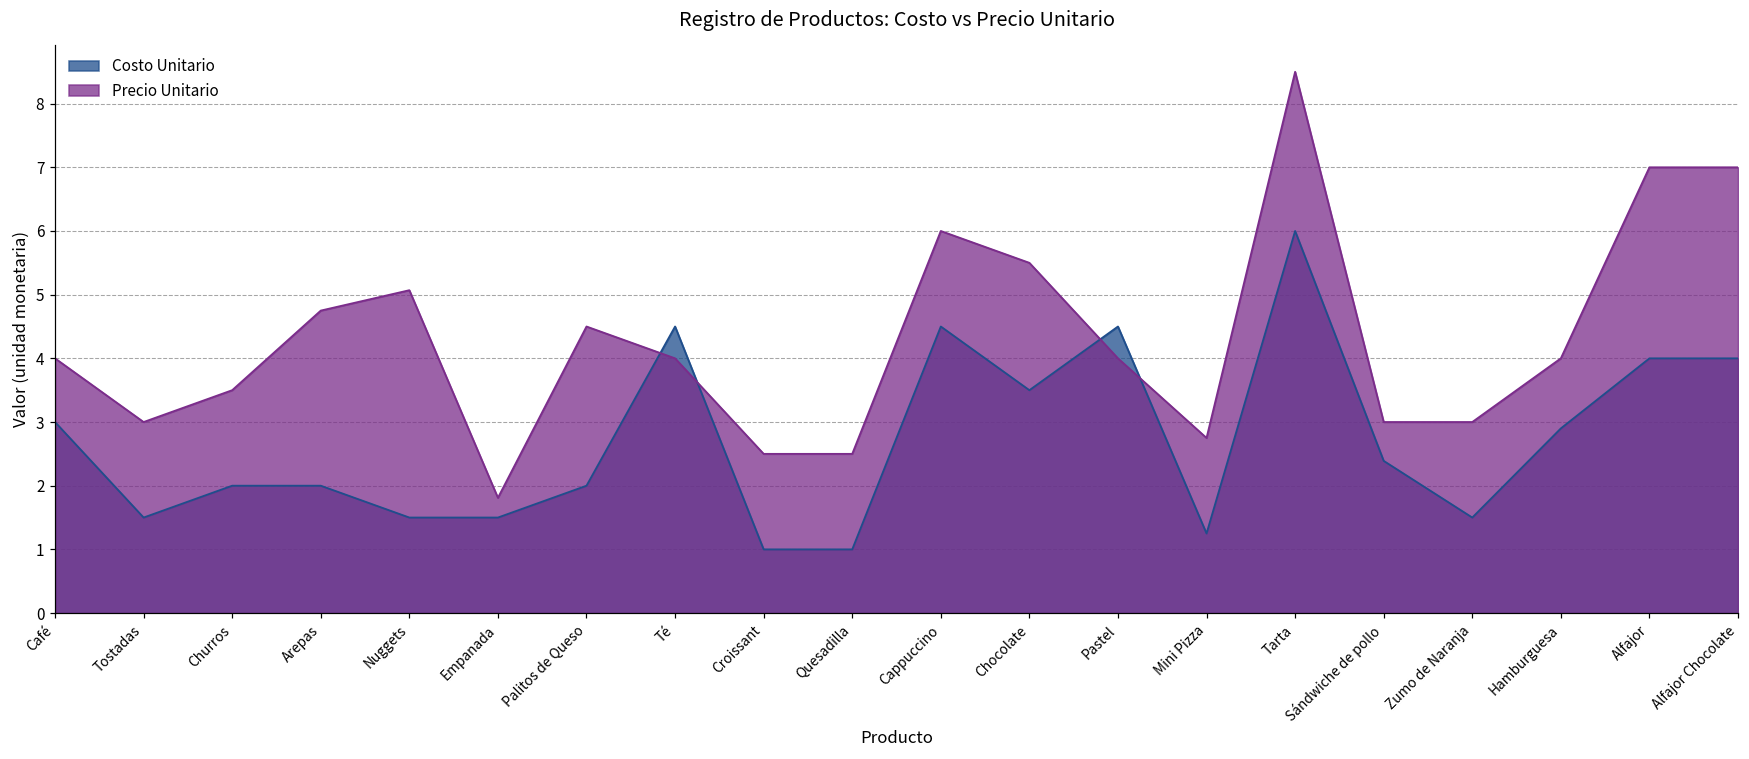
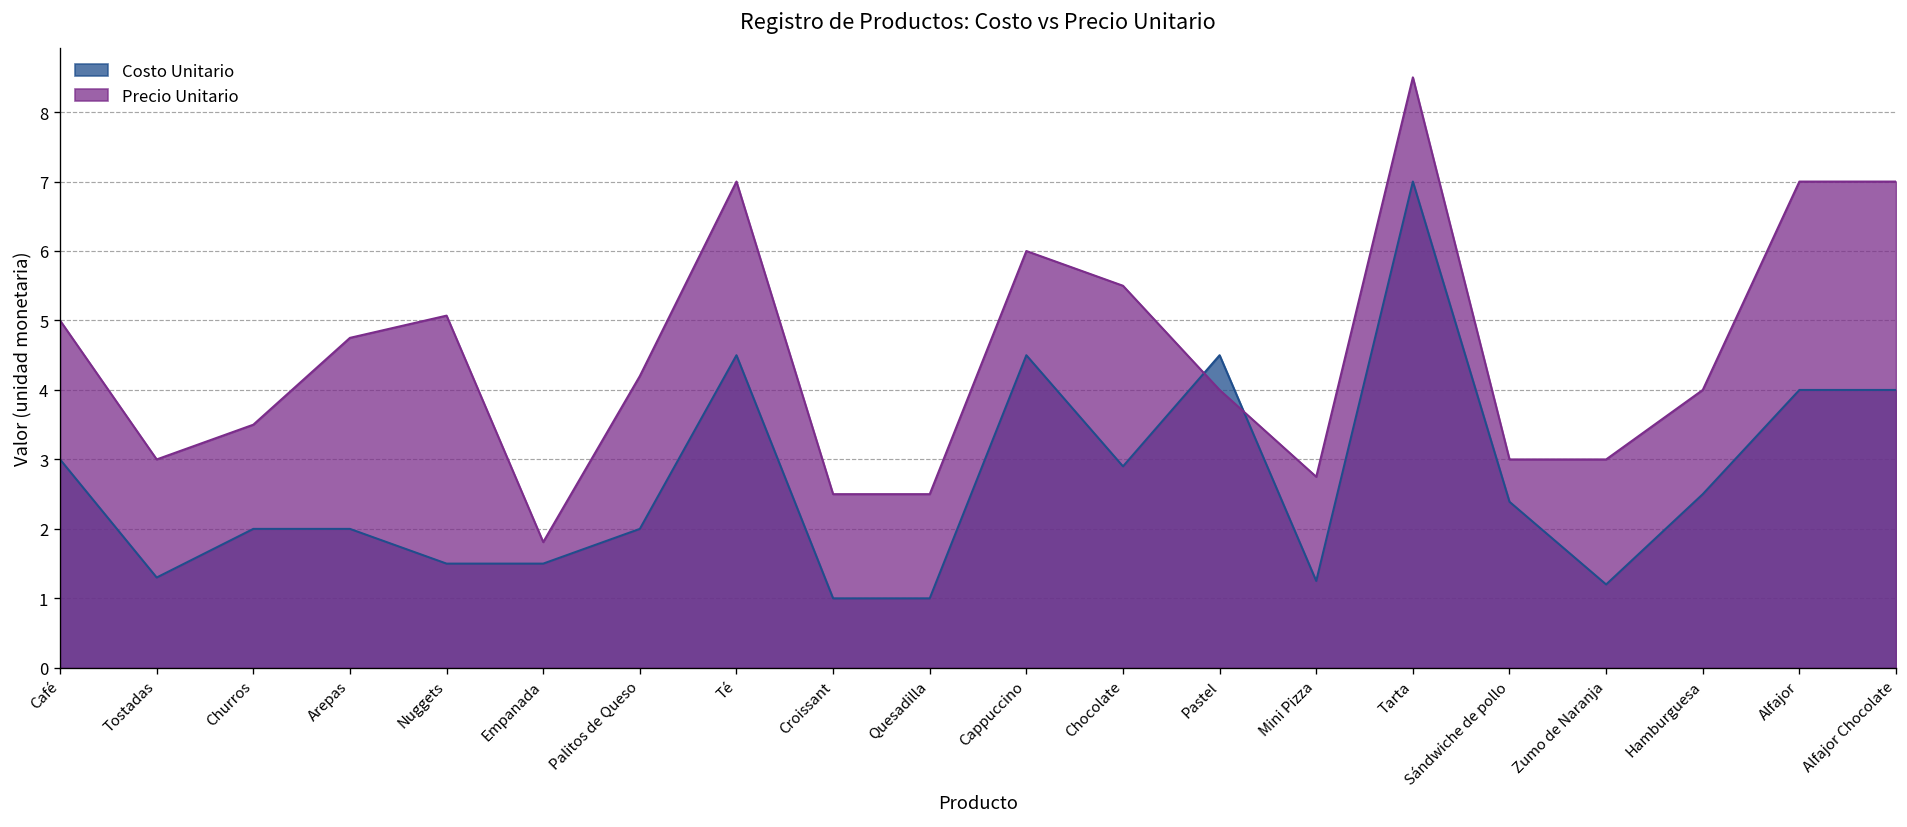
Precio Unitario, Café: 4 -> 5
Costo Unitario, Tostadas: 1.5 -> 1.3
Precio Unitario, Palitos de Queso: 4.5 -> 4.2
Precio Unitario, Té: 4 -> 7
Costo Unitario, Chocolate: 3.5 -> 2.9
Costo Unitario, Tarta: 6 -> 7
Costo Unitario, Zumo de Naranja: 1.5 -> 1.2
Costo Unitario, Hamburguesa: 2.9 -> 2.5
